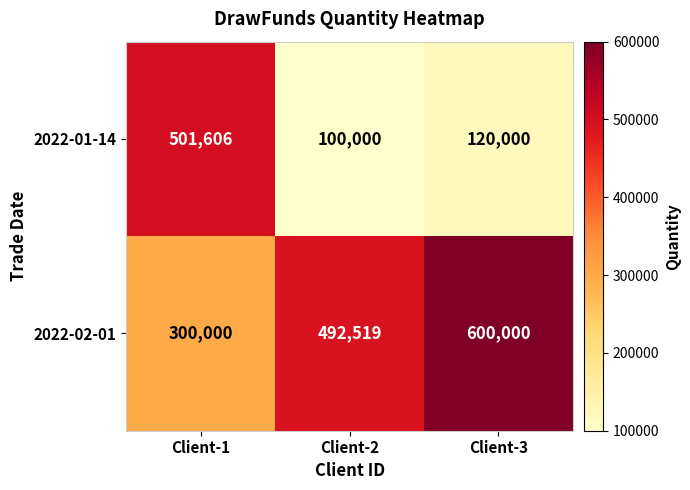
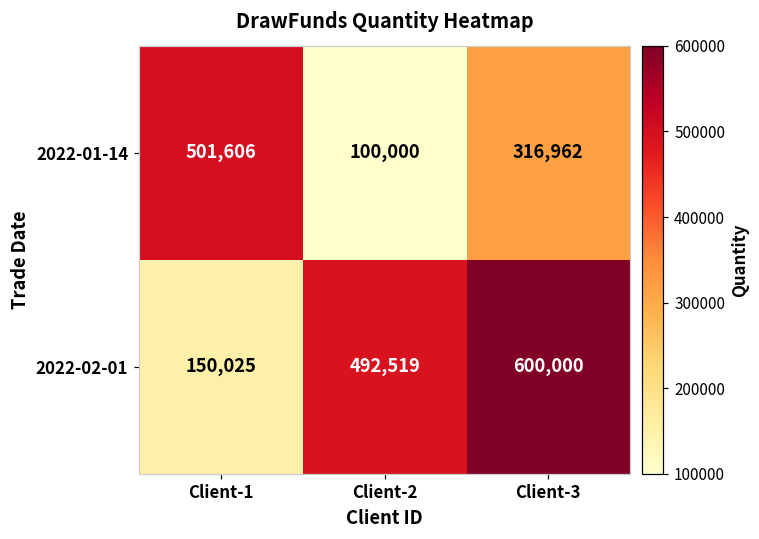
2022-01-14, Client-3: 120,000 -> 316,962
2022-02-01, Client-1: 300,000 -> 150,025
